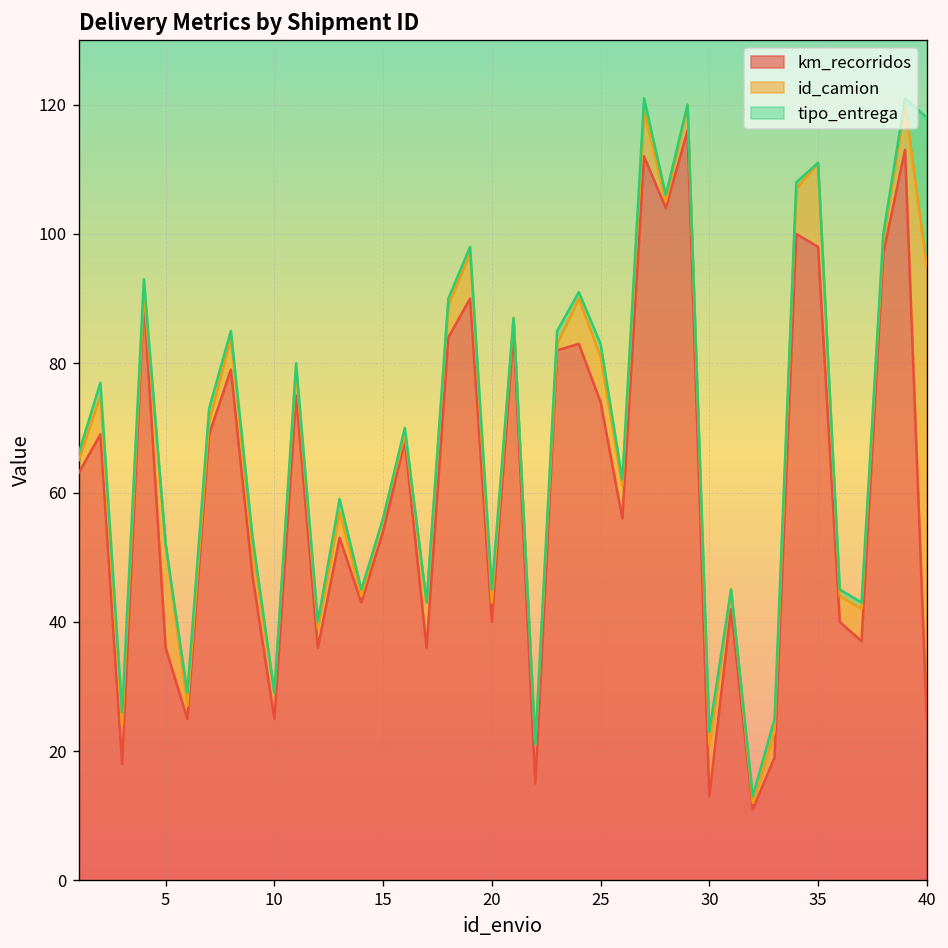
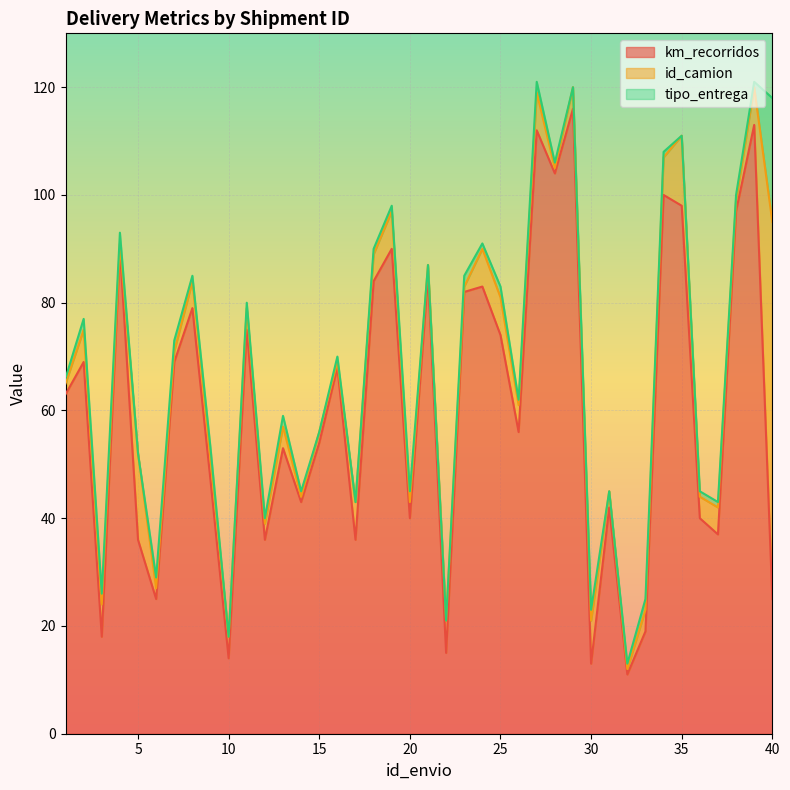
km_recorridos, 10: 25 -> 14
